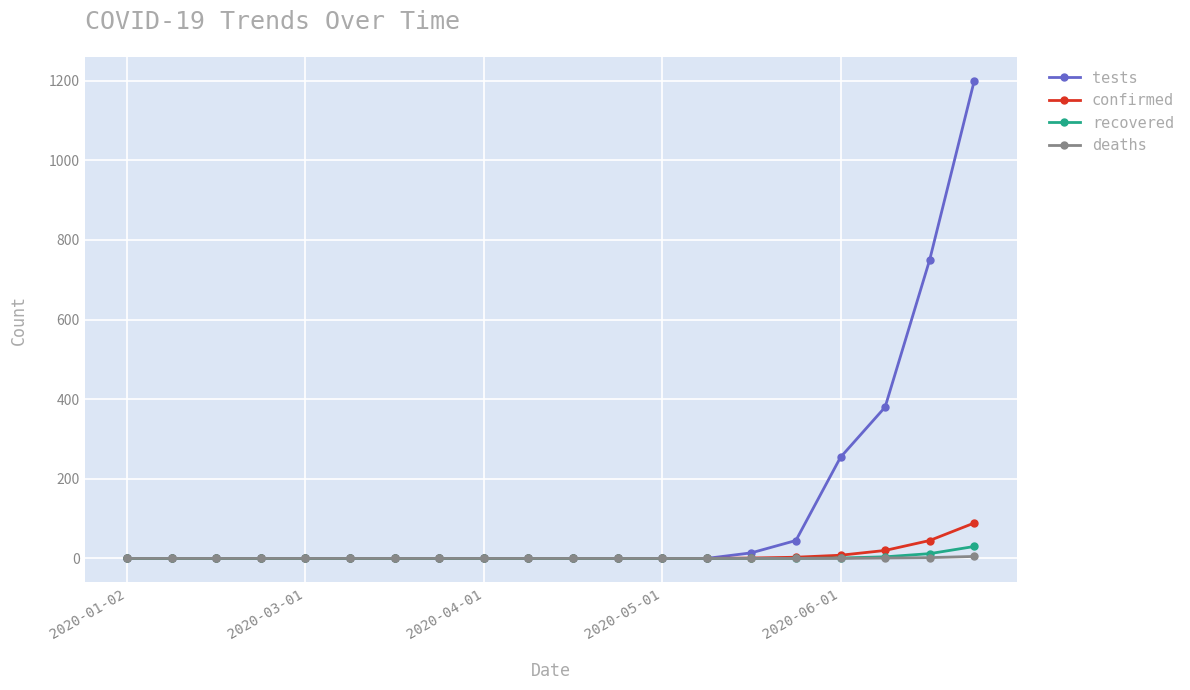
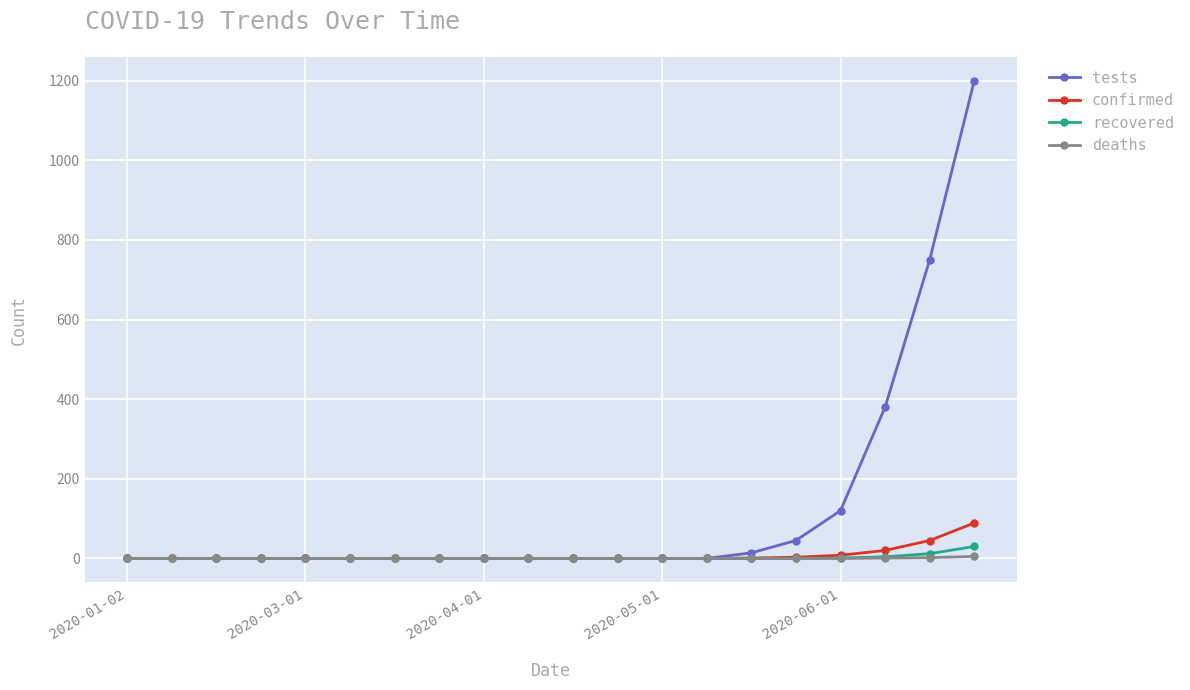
tests, 2020-06-01: 250 -> 120
